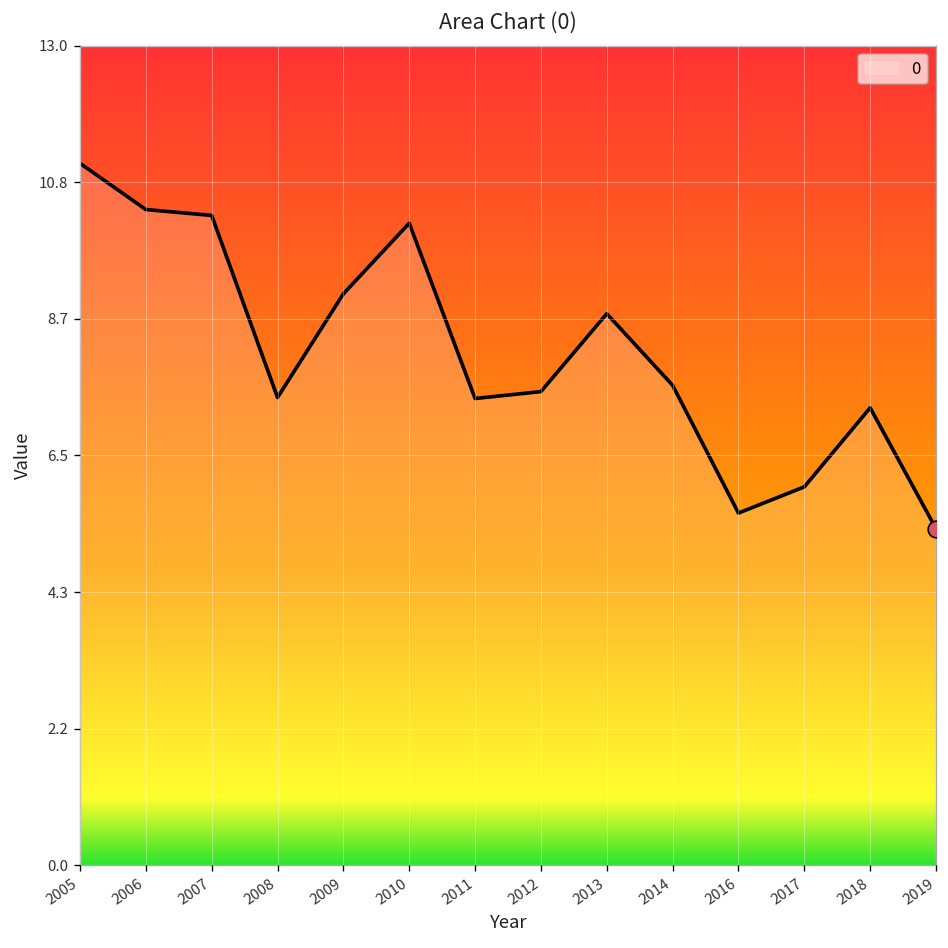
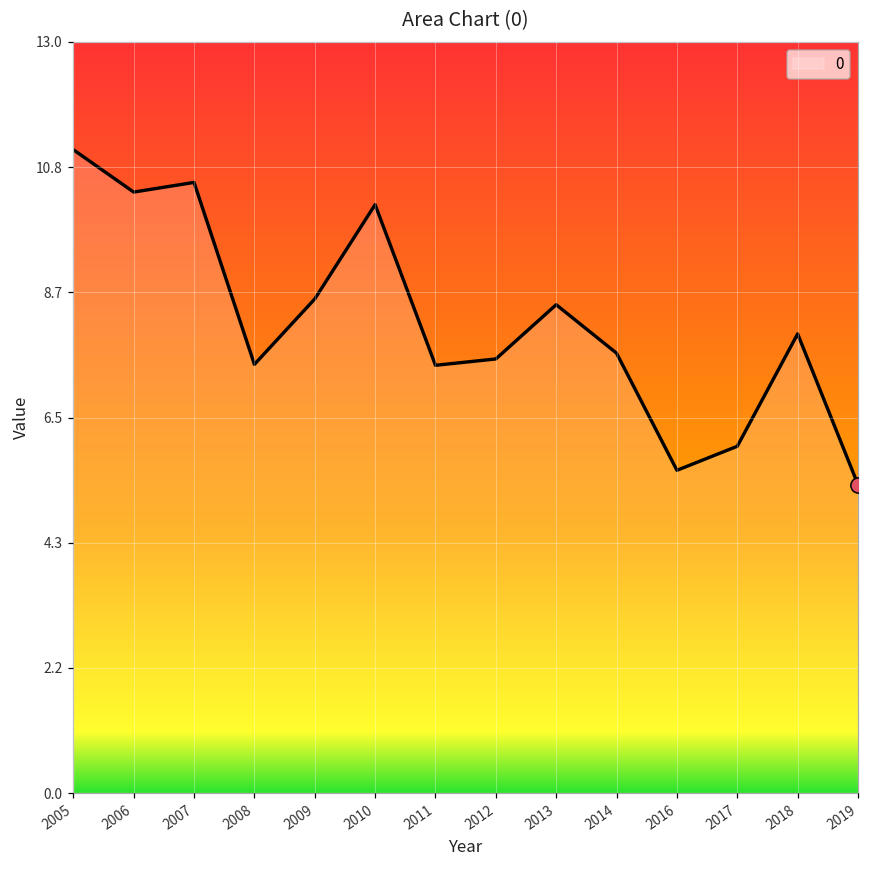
0, 2007: 10.3 -> 10.6
0, 2009: 9.1 -> 8.6
0, 2013: 8.7 -> 8.5
0, 2018: 7.3 -> 7.9
